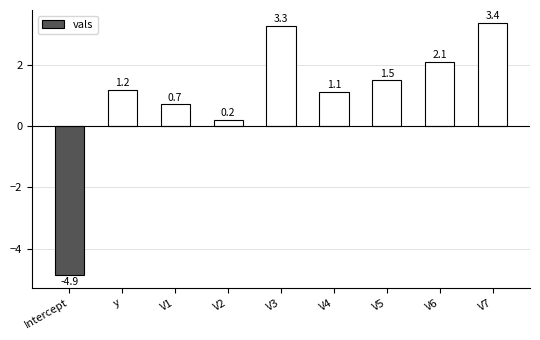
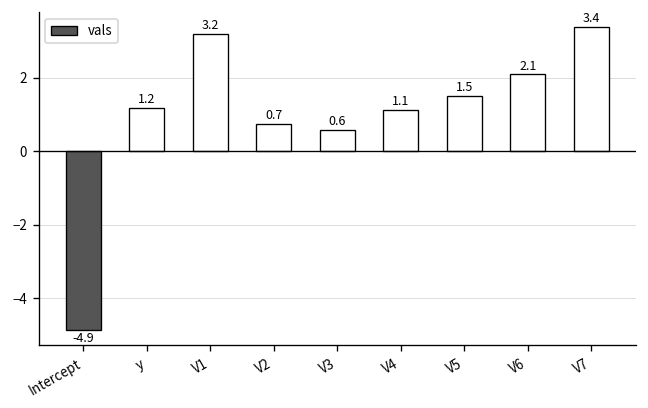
V1: 0.7 -> 3.2
V2: 0.2 -> 0.7
V3: 3.3 -> 0.6
